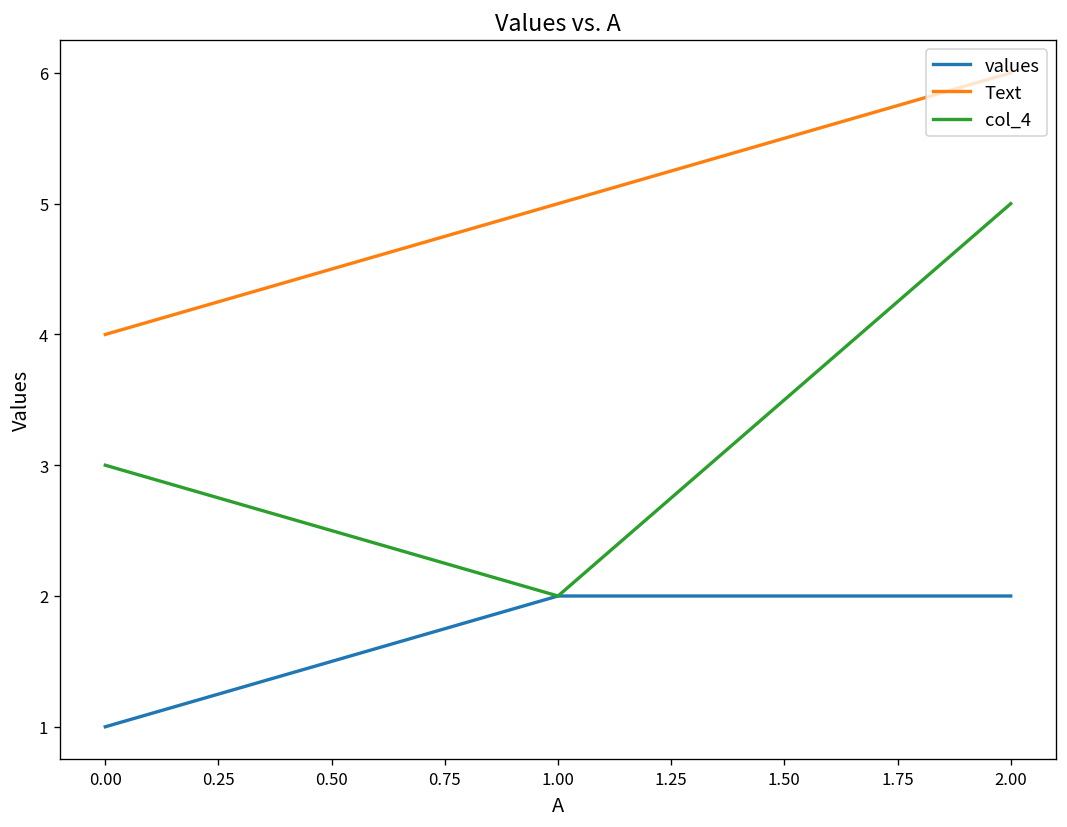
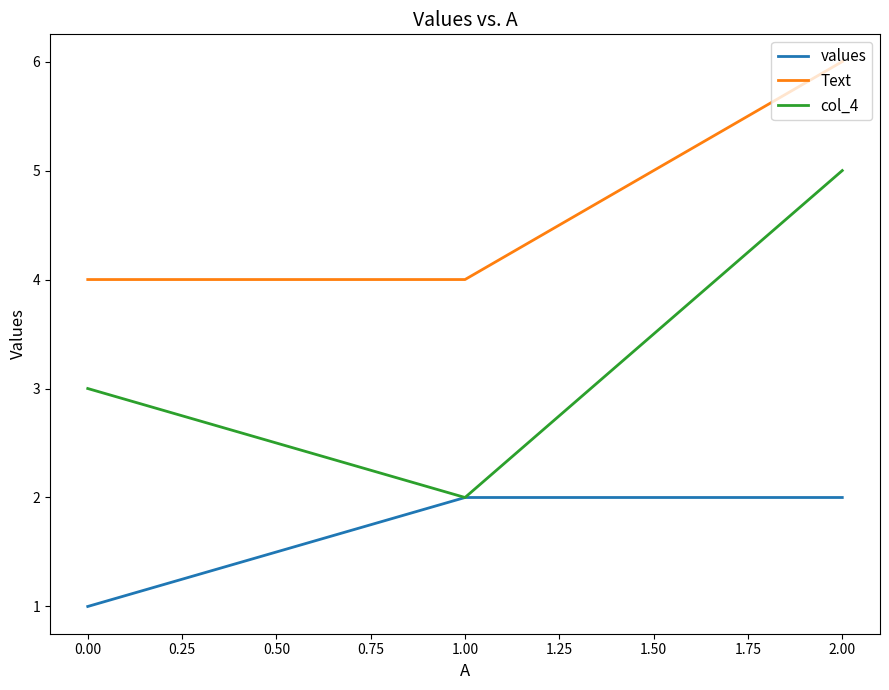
Text, 1.00: 5 -> 4
